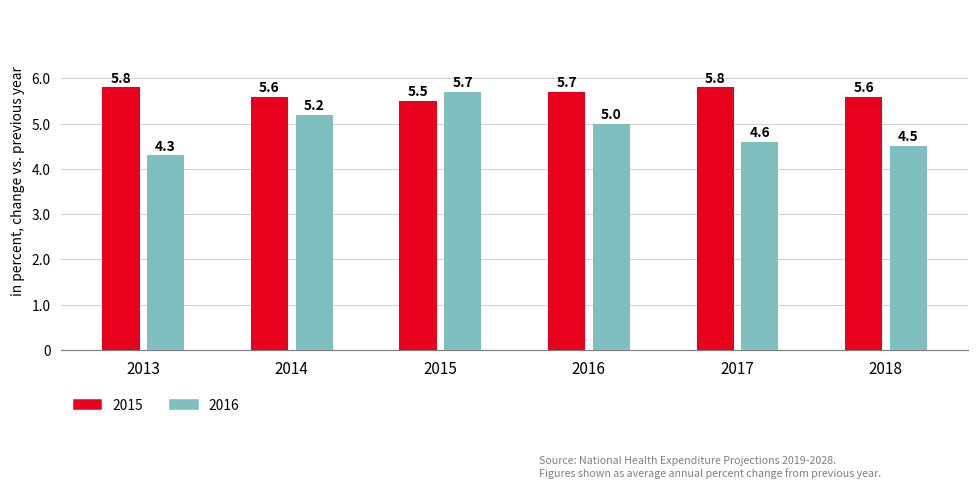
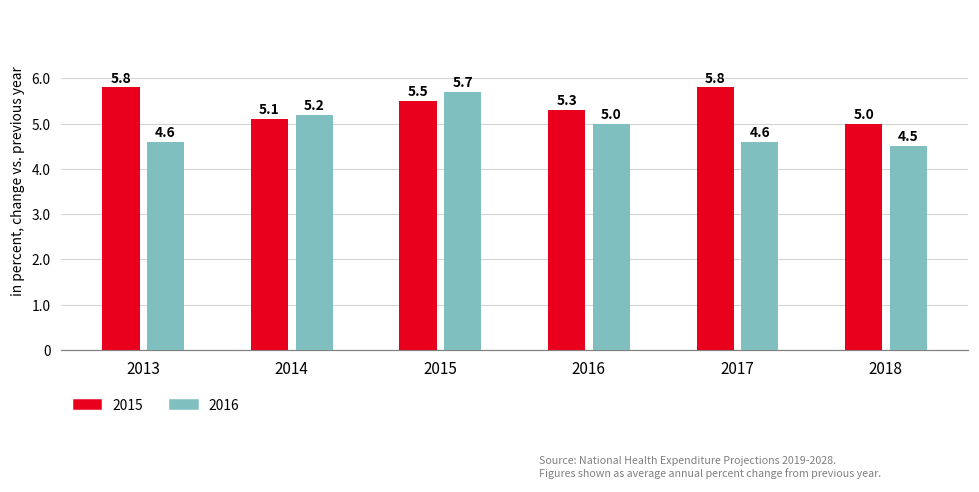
2016, 2013: 4.3 -> 4.6
2015, 2014: 5.6 -> 5.1
2015, 2016: 5.7 -> 5.3
2015, 2018: 5.6 -> 5.0
